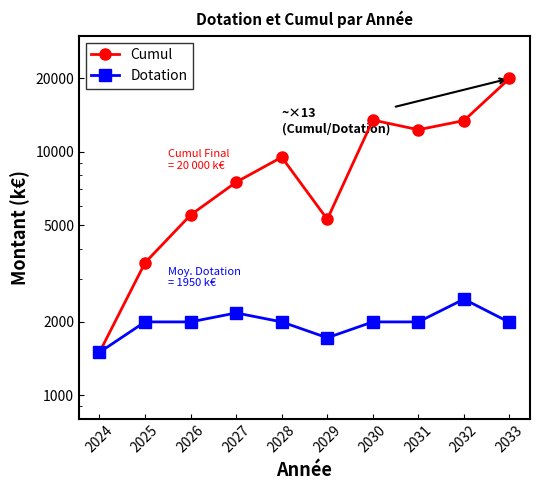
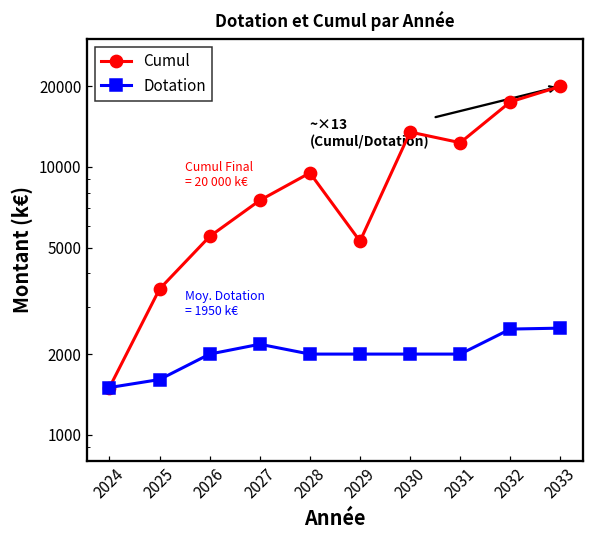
Dotation, 2025: 2000 -> 1600
Dotation, 2029: 1700 -> 2000
Cumul, 2032: 13000 -> 18000
Dotation, 2033: 2000 -> 2500
